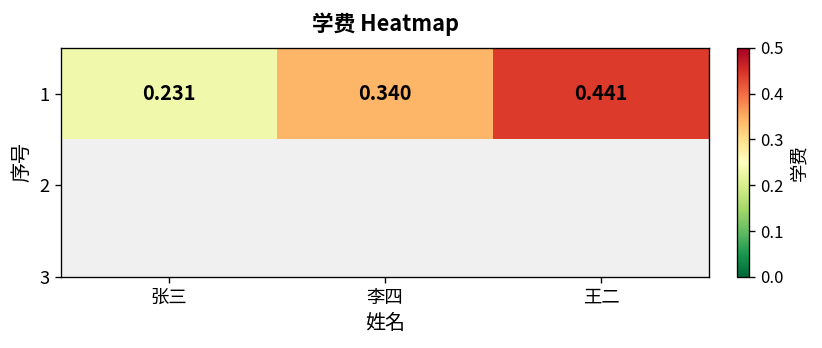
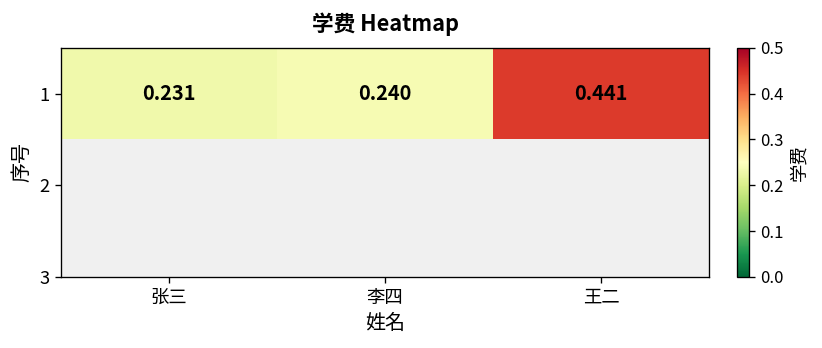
1, 李四: 0.340 -> 0.240
